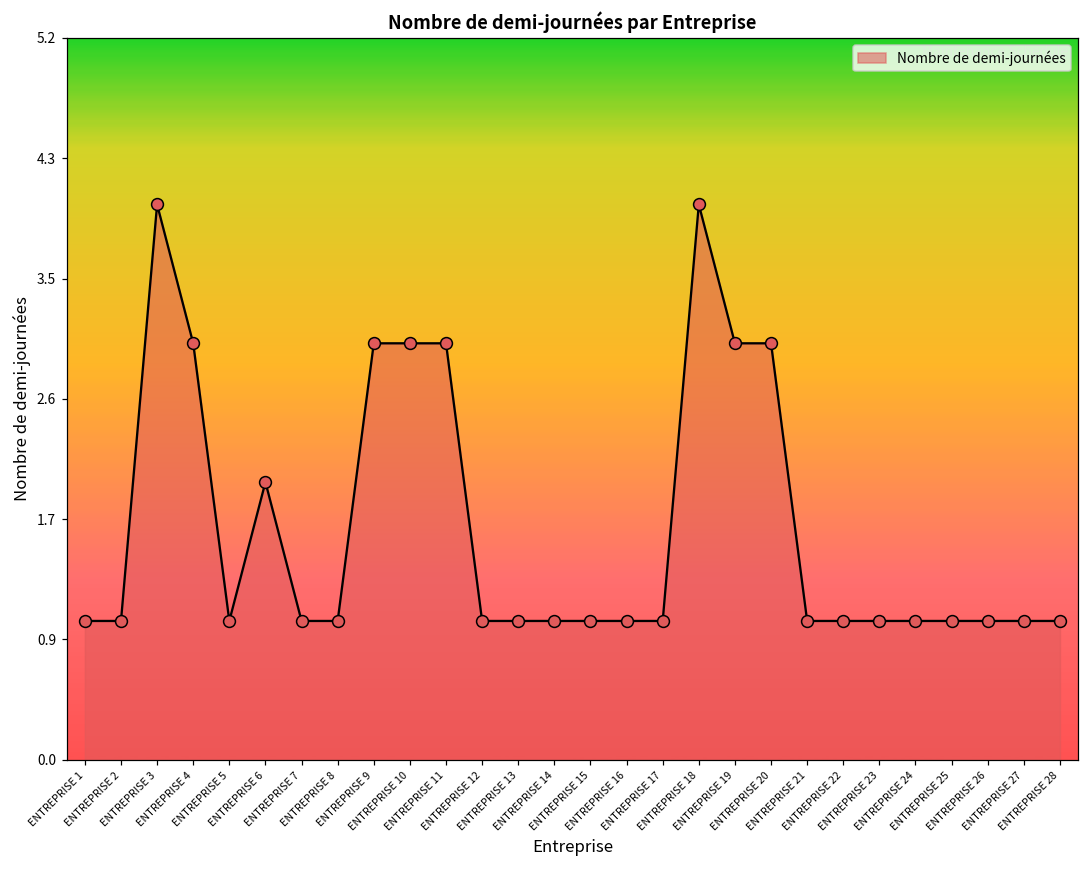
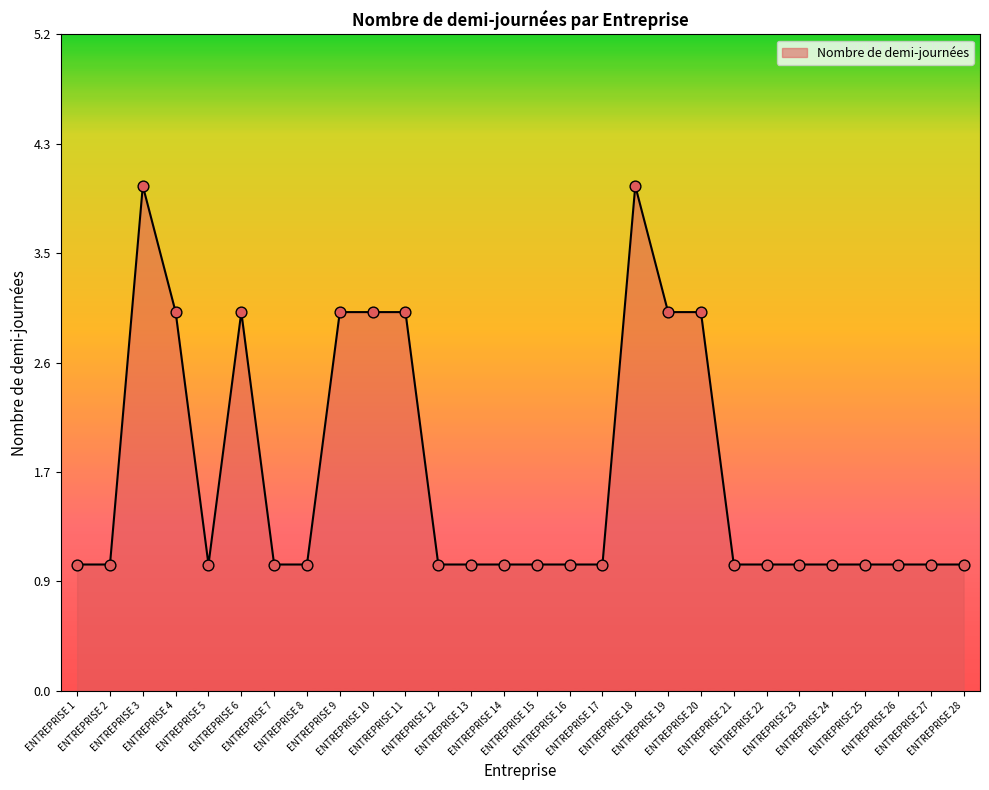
ENTREPRISE 6: 2 -> 3
